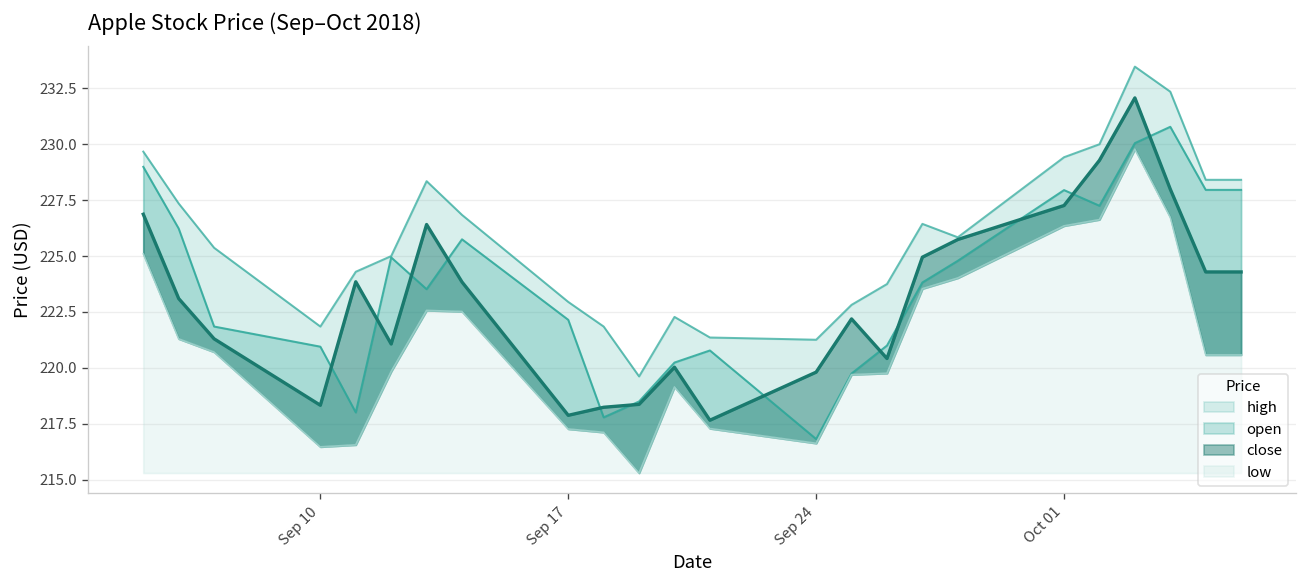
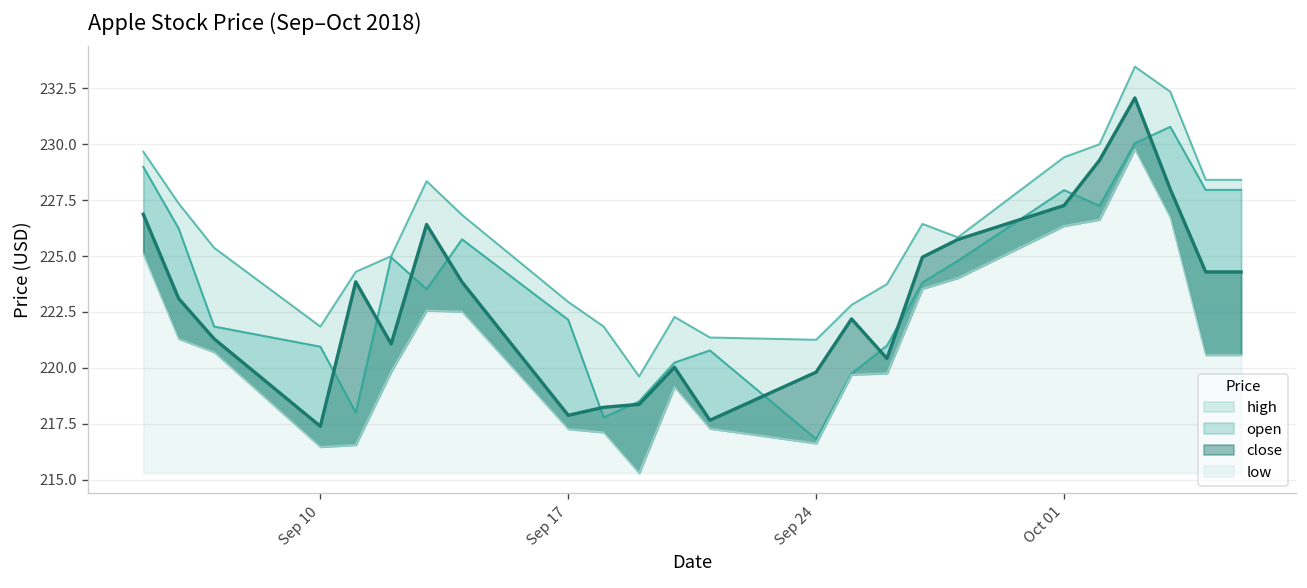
close, Sep 10: 218.3 -> 217.4
